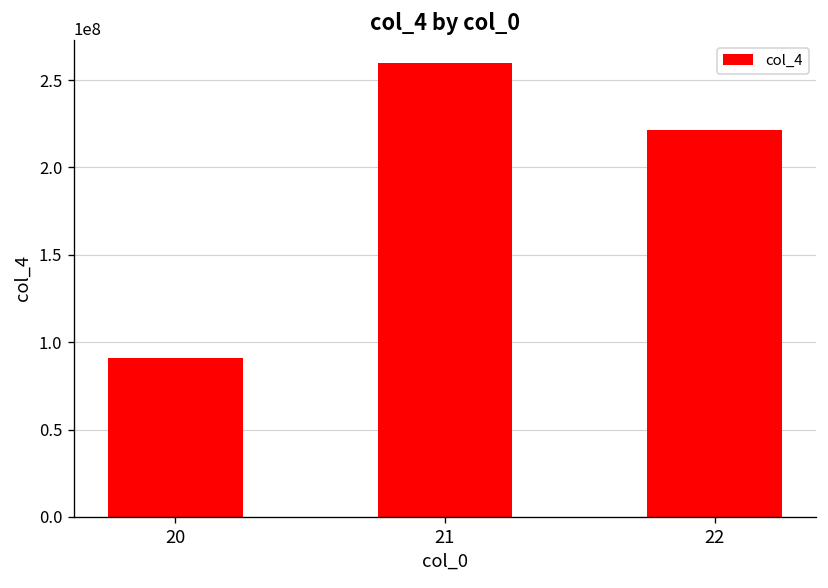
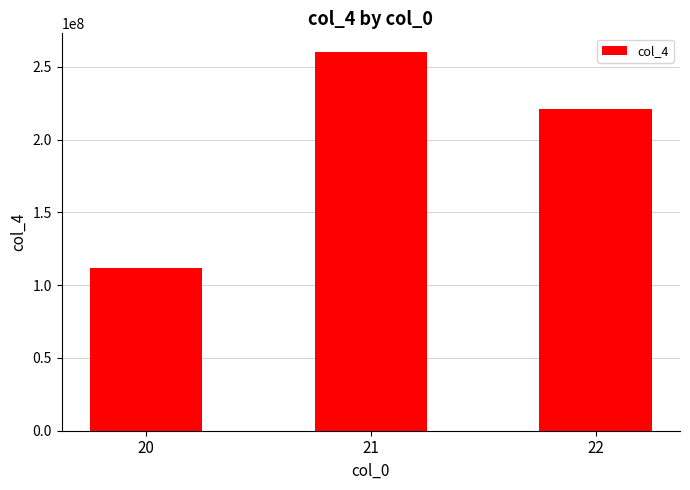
20: 91000000 -> 112000000
